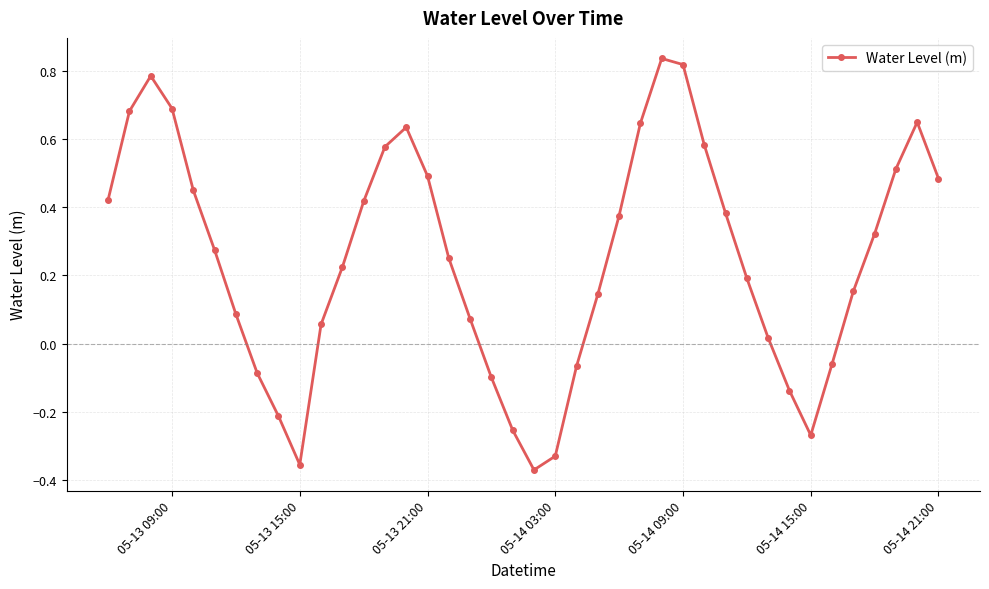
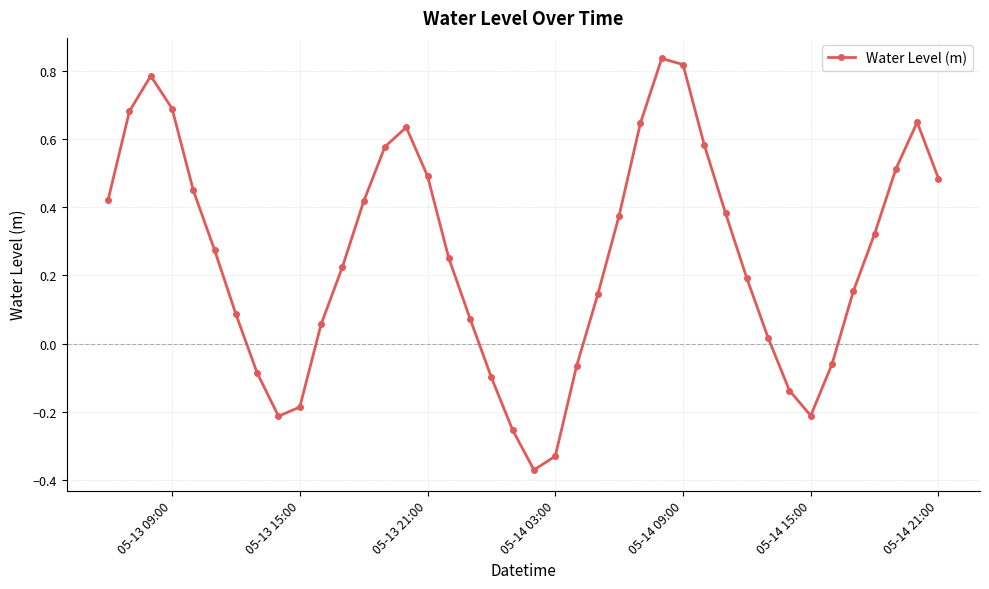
05-13 15:00: -0.35 -> -0.19
05-14 15:00: -0.27 -> -0.21
